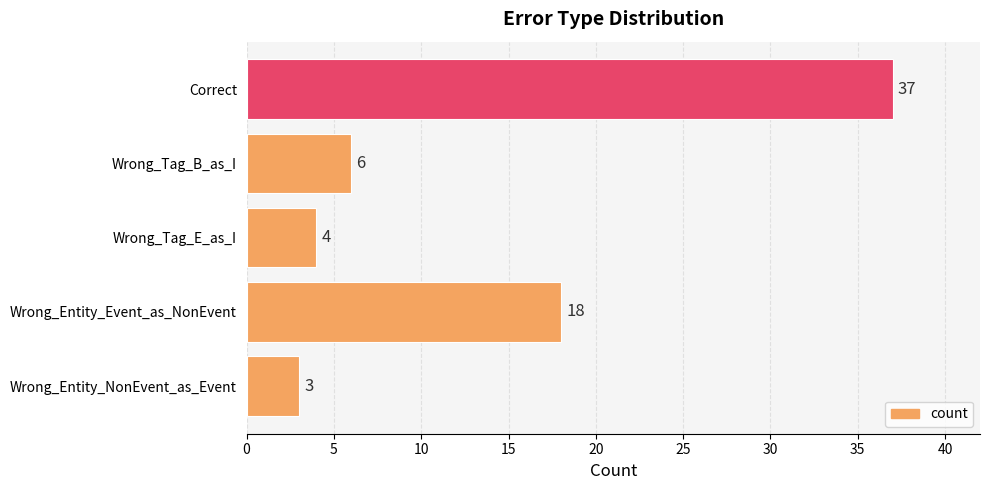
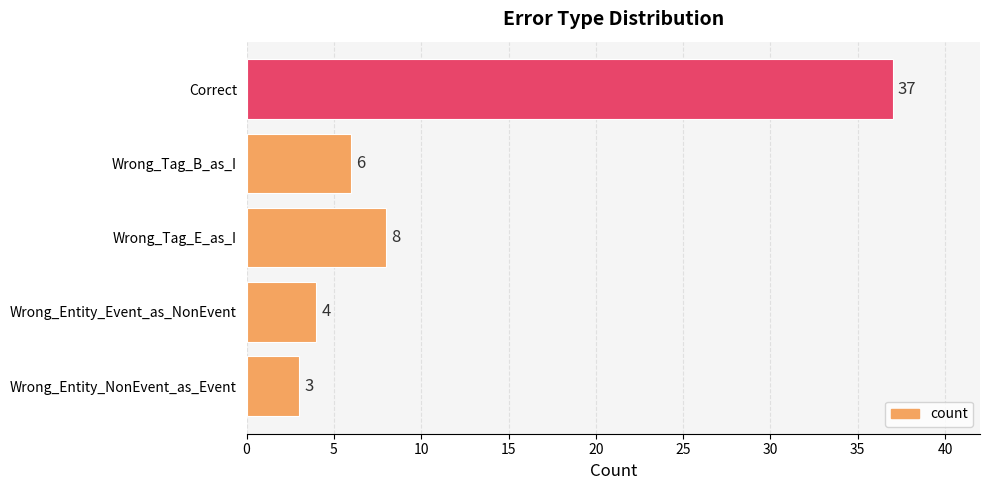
Wrong_Tag_E_as_I: 4 -> 8
Wrong_Entity_Event_as_NonEvent: 18 -> 4
